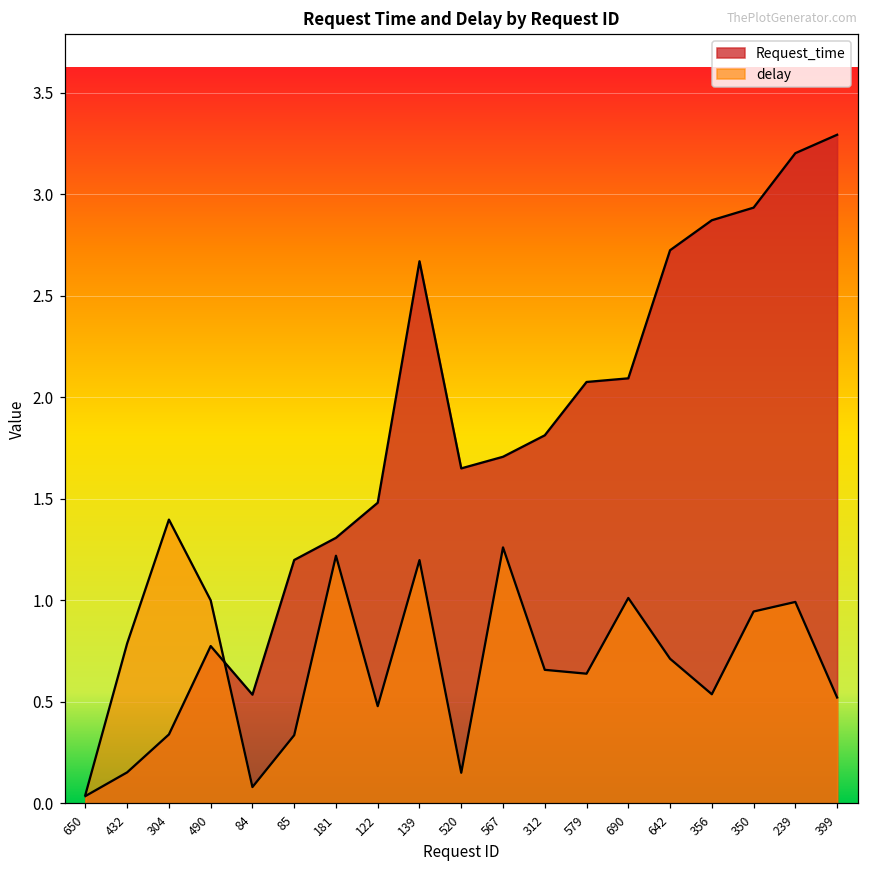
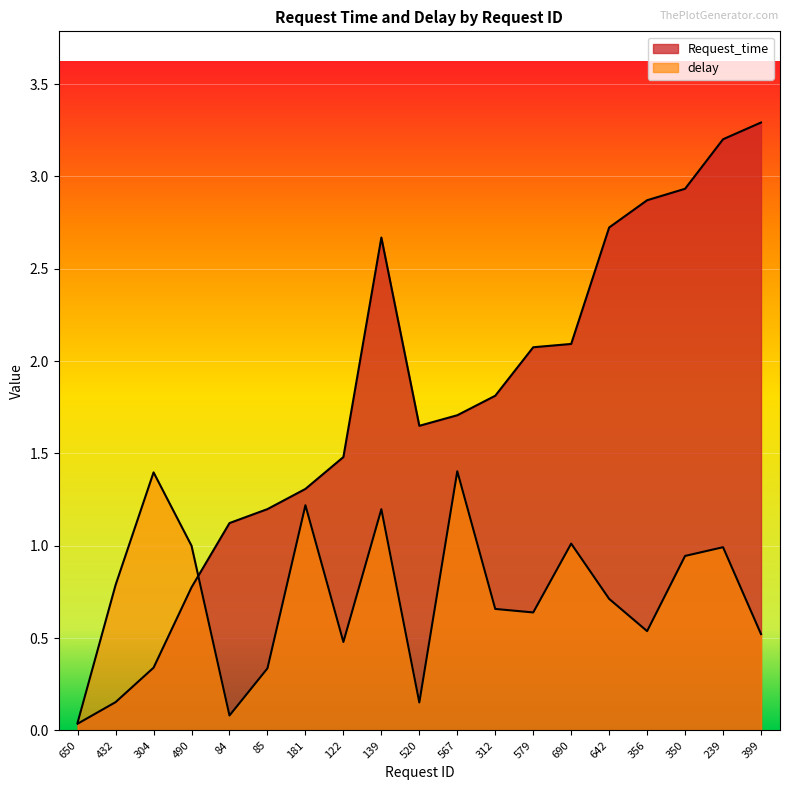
Request_time, 84: 0.54 -> 1.12
delay, 567: 1.26 -> 1.40
